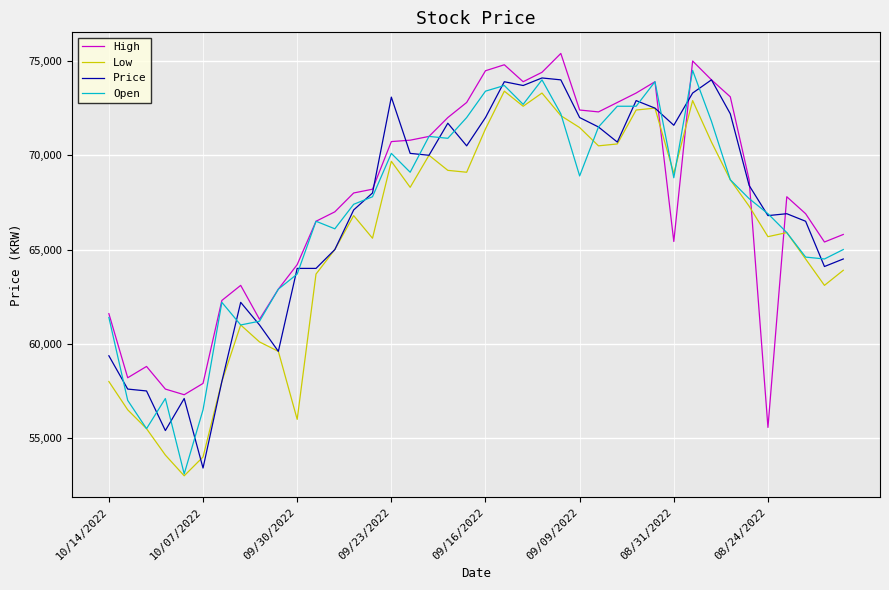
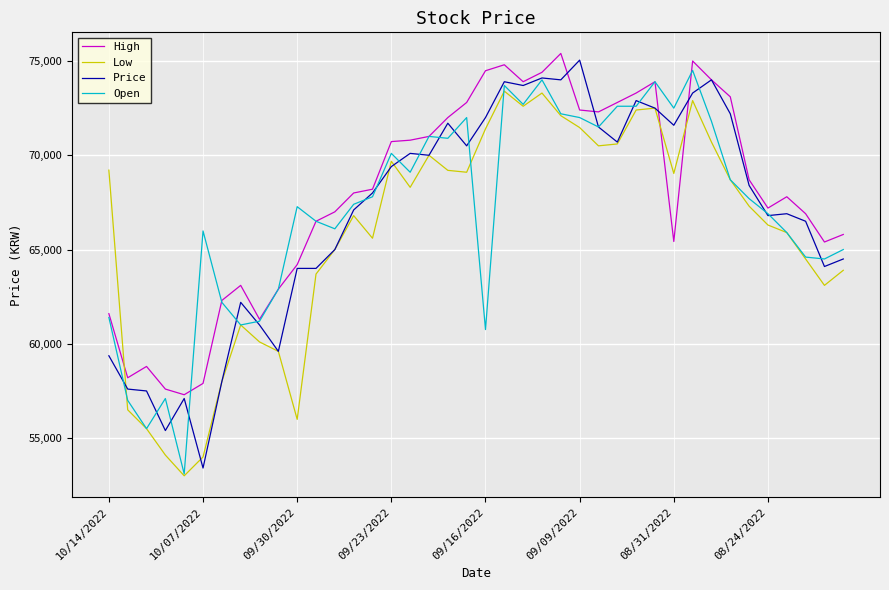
Low, 10/14/2022: 58,000 -> 69,200
Open, 10/07/2022: 56,500 -> 66,000
Open, 09/30/2022: 63,700 -> 67,300
Price, 09/23/2022: 73,100 -> 69,400
Open, 09/16/2022: 73,400 -> 60,800
Price, 09/09/2022: 72,000 -> 75,000
Open, 09/09/2022: 68,900 -> 72,000
Open, 08/31/2022: 68,800 -> 72,500
High, 08/24/2022: 55,600 -> 67,200
Low, 08/24/2022: 65,700 -> 66,300
